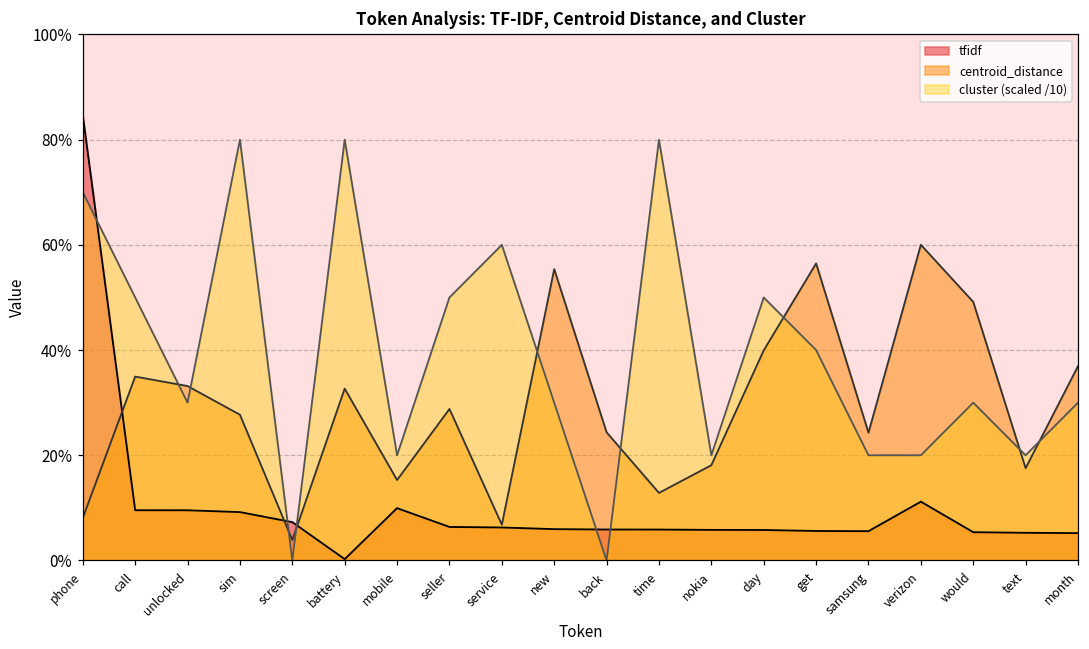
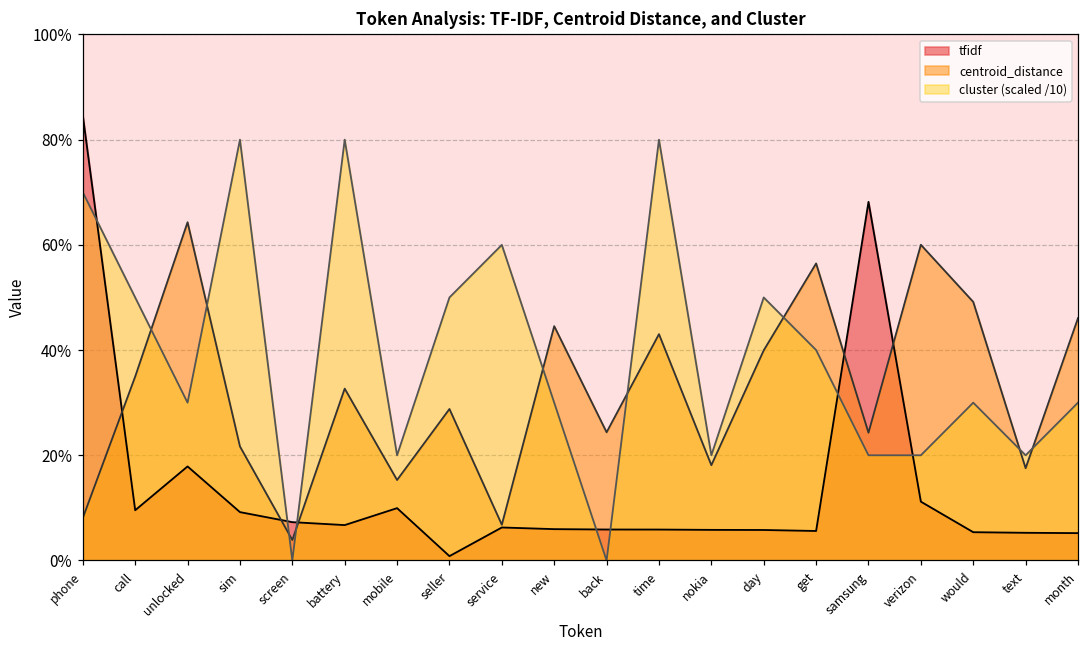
tfidf, unlocked: 10% -> 18%
centroid_distance, unlocked: 33% -> 64%
centroid_distance, sim: 28% -> 22%
tfidf, battery: 0% -> 7%
tfidf, seller: 6% -> 1%
centroid_distance, new: 55% -> 45%
centroid_distance, time: 13% -> 43%
tfidf, samsung: 6% -> 68%
centroid_distance, month: 37% -> 46%
